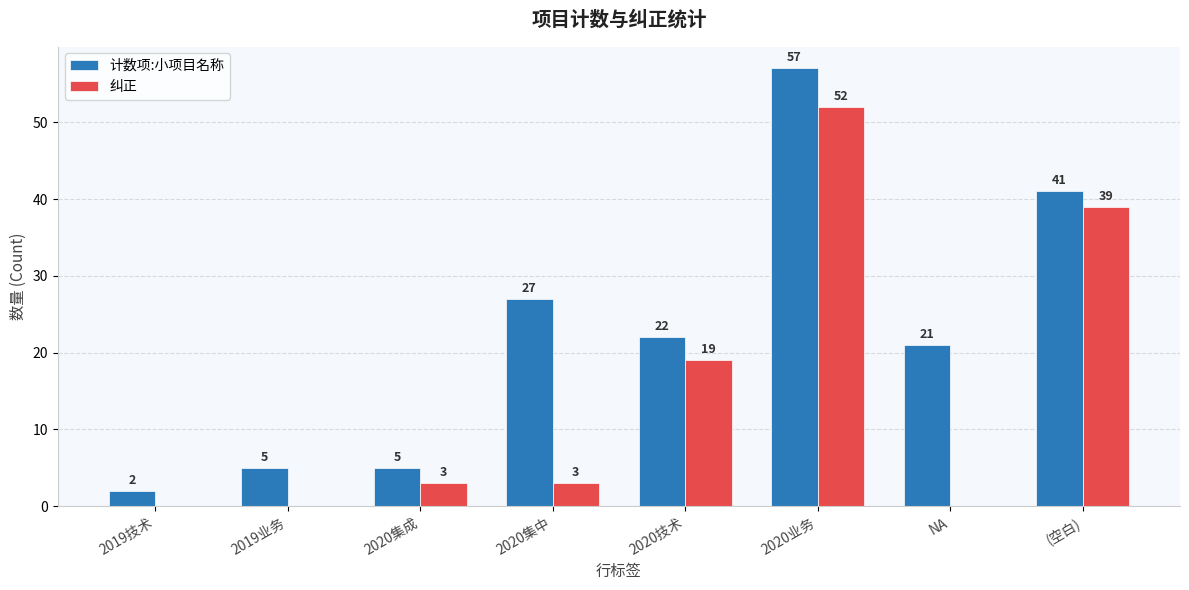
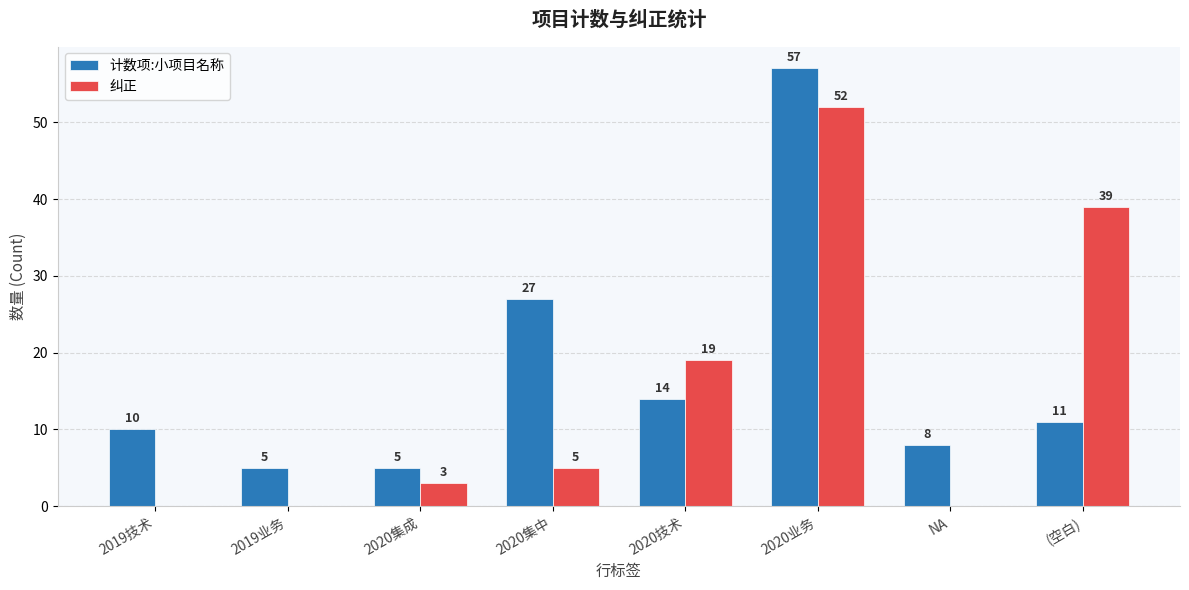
计数项:小项目名称, 2019技术: 2 -> 10
纠正, 2020集中: 3 -> 5
计数项:小项目名称, 2020技术: 22 -> 14
计数项:小项目名称, NA: 21 -> 8
计数项:小项目名称, (空白): 41 -> 11
